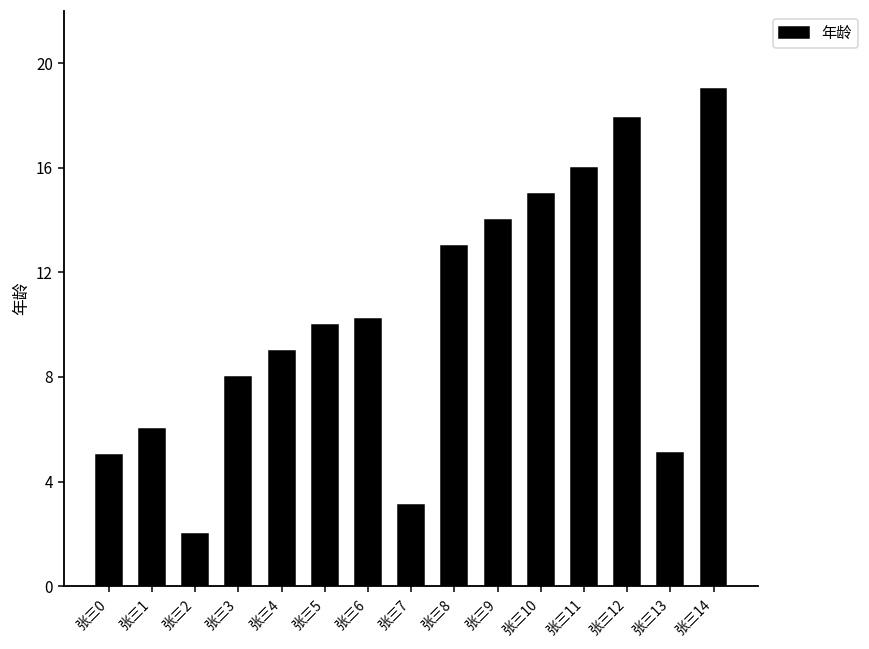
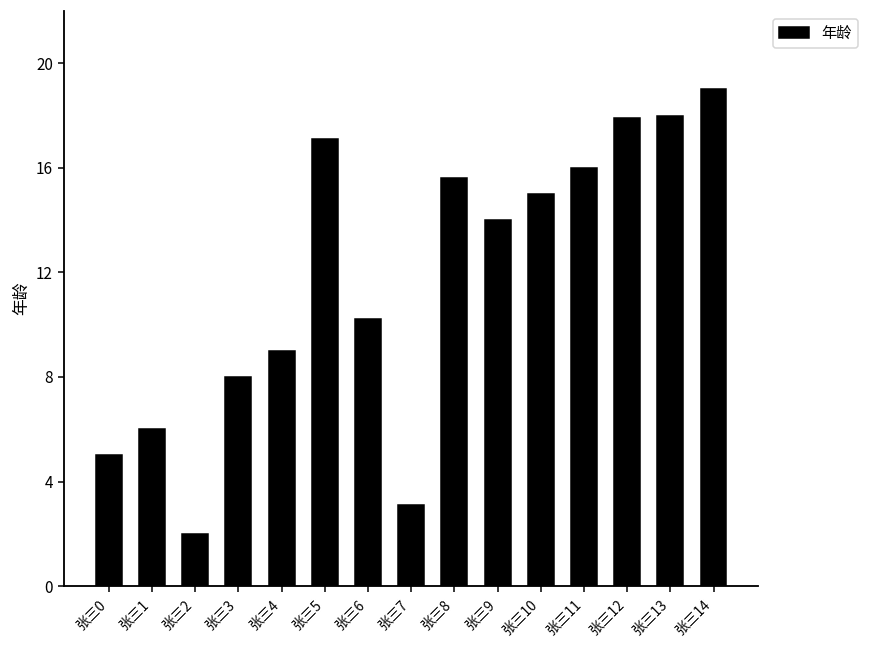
张三5: 10.0 -> 17.1
张三8: 13.0 -> 15.6
张三13: 5.1 -> 18.0
